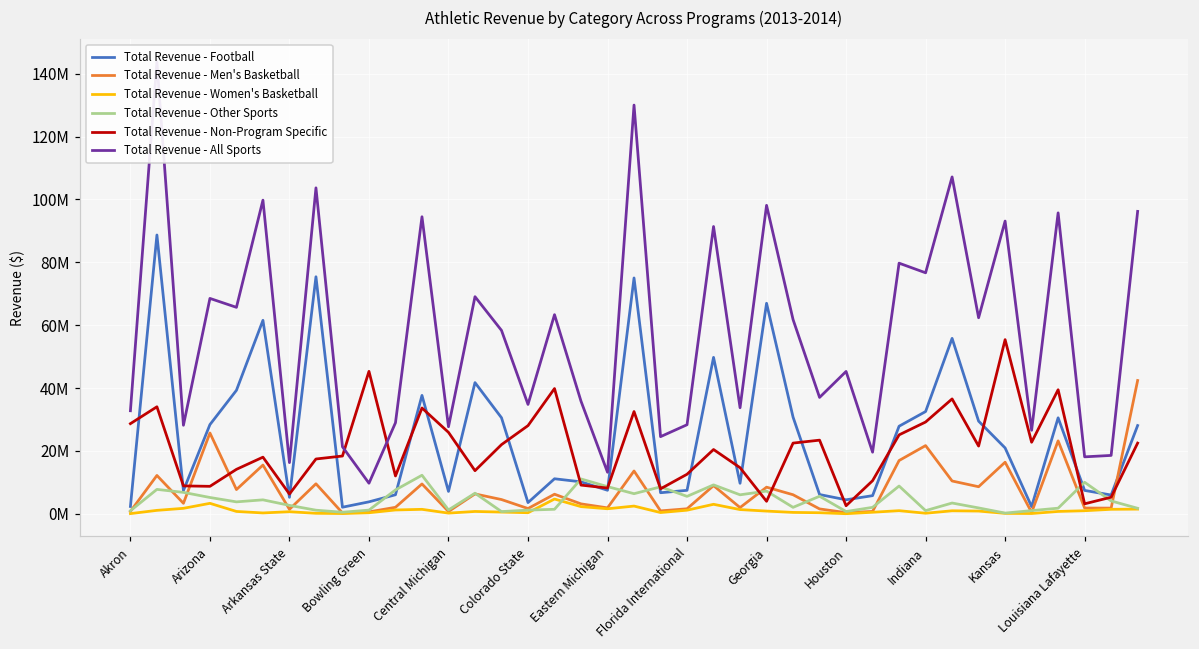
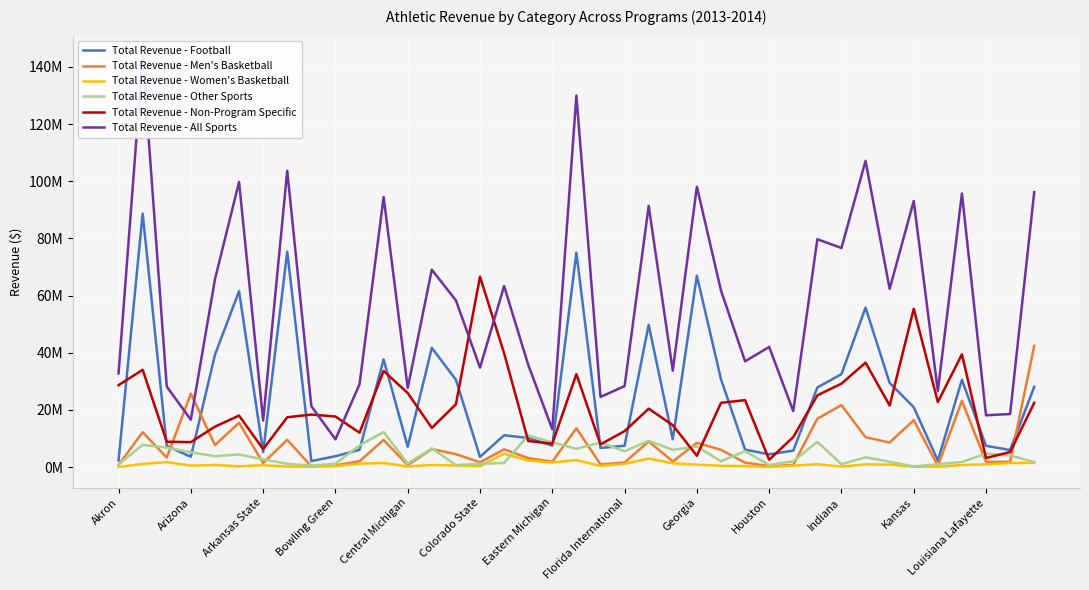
Total Revenue - Football, Arizona: 28000000 -> 4000000
Total Revenue - Women's Basketball, Arizona: 3000000 -> 1000000
Total Revenue - All Sports, Arizona: 69000000 -> 17000000
Total Revenue - Non-Program Specific, Bowling Green: 45000000 -> 18000000
Total Revenue - Non-Program Specific, Colorado State: 28000000 -> 67000000
Total Revenue - All Sports, Houston: 45000000 -> 42000000
Total Revenue - Other Sports, Louisiana Lafayette: 10000000 -> 5000000
